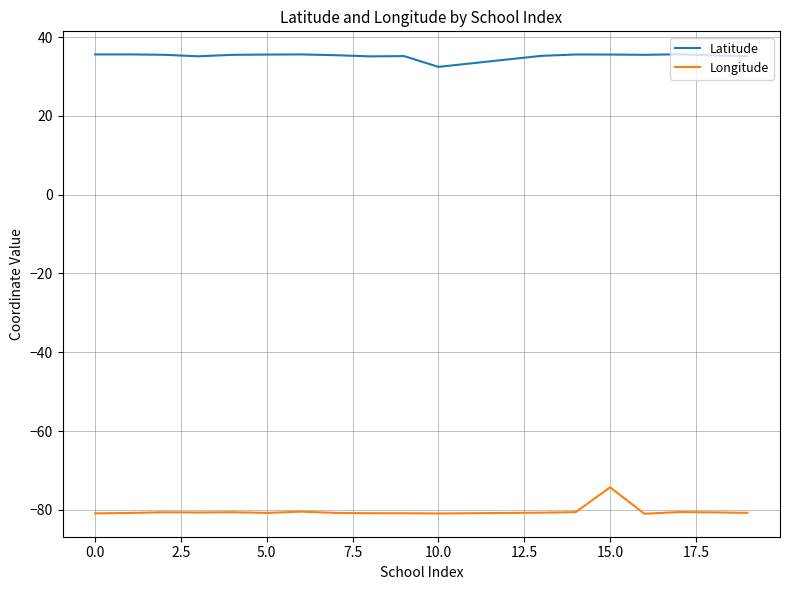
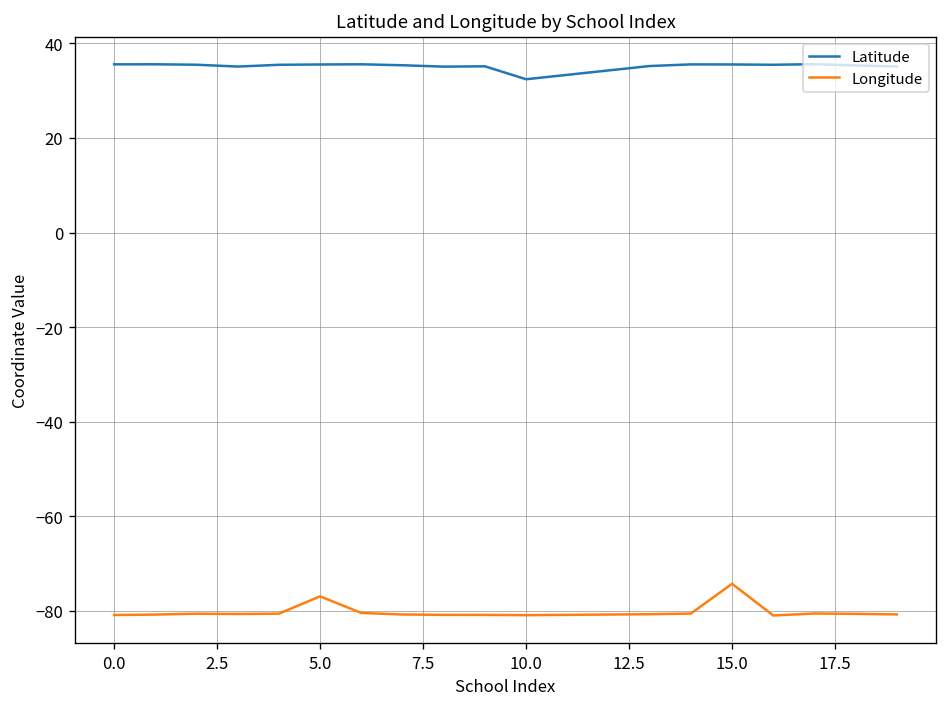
Longitude, 5.0: -81 -> -77
